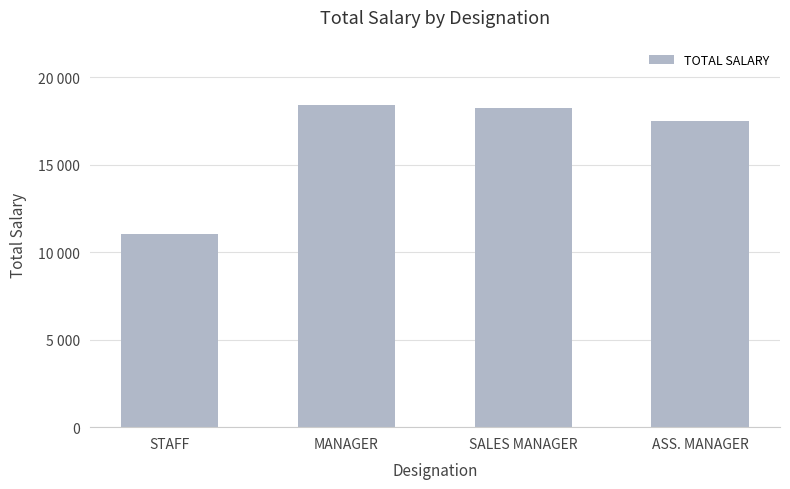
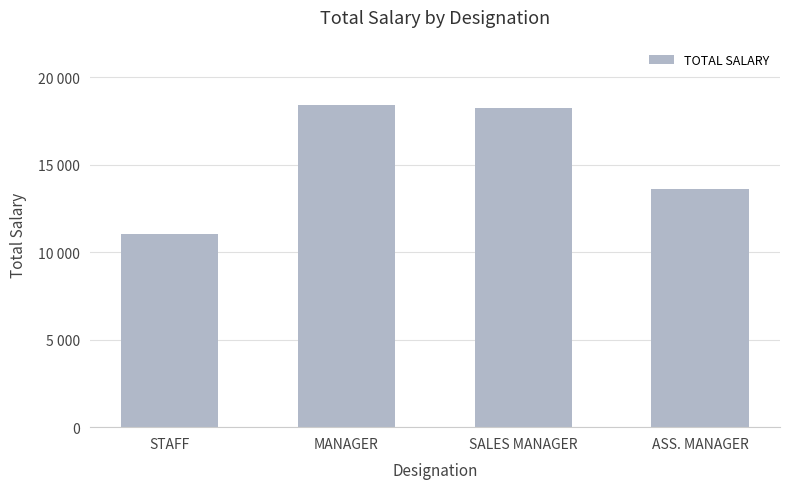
ASS. MANAGER: 17500 -> 13600
